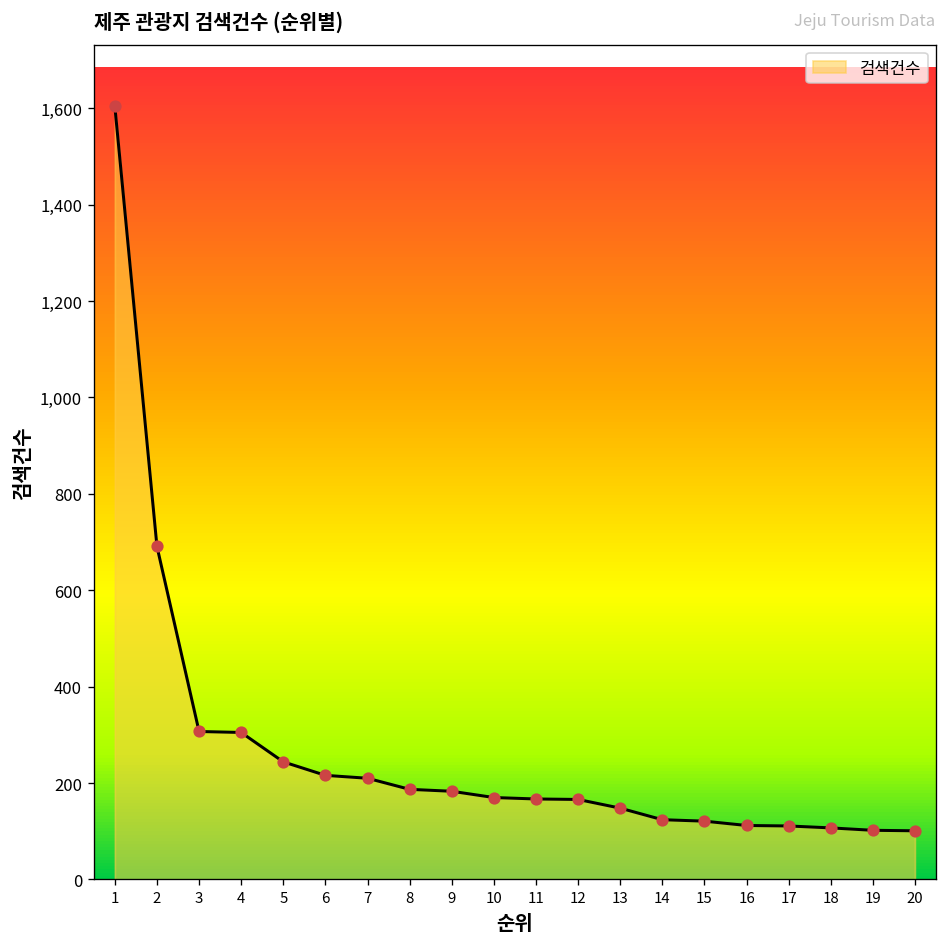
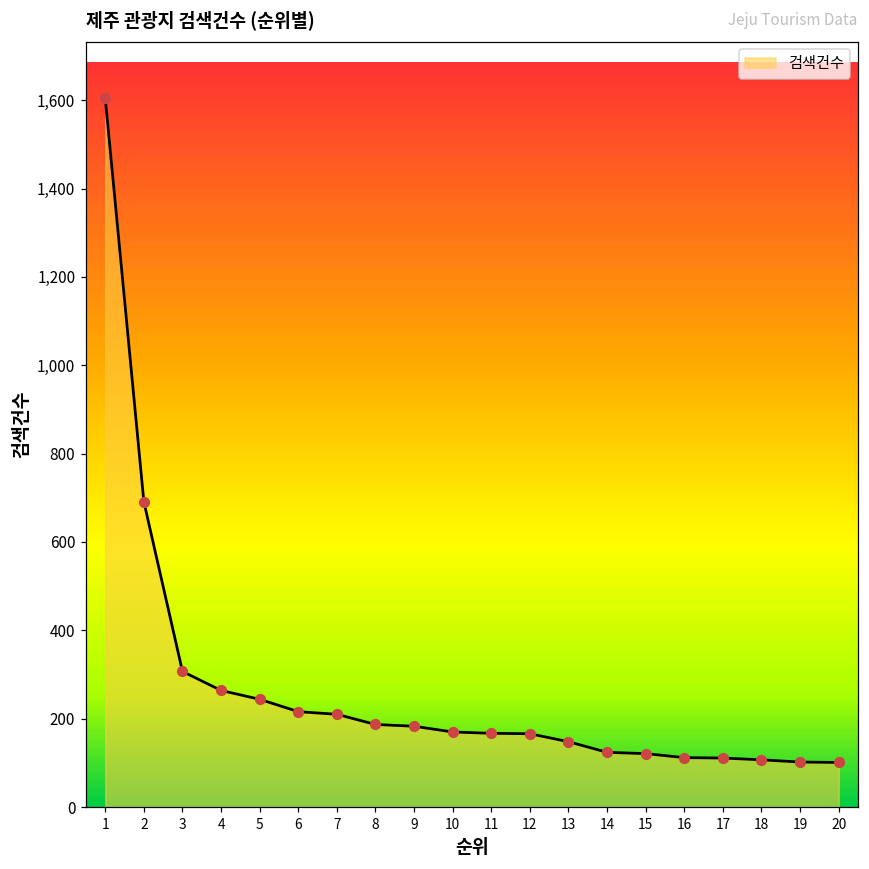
4: 310 -> 260
